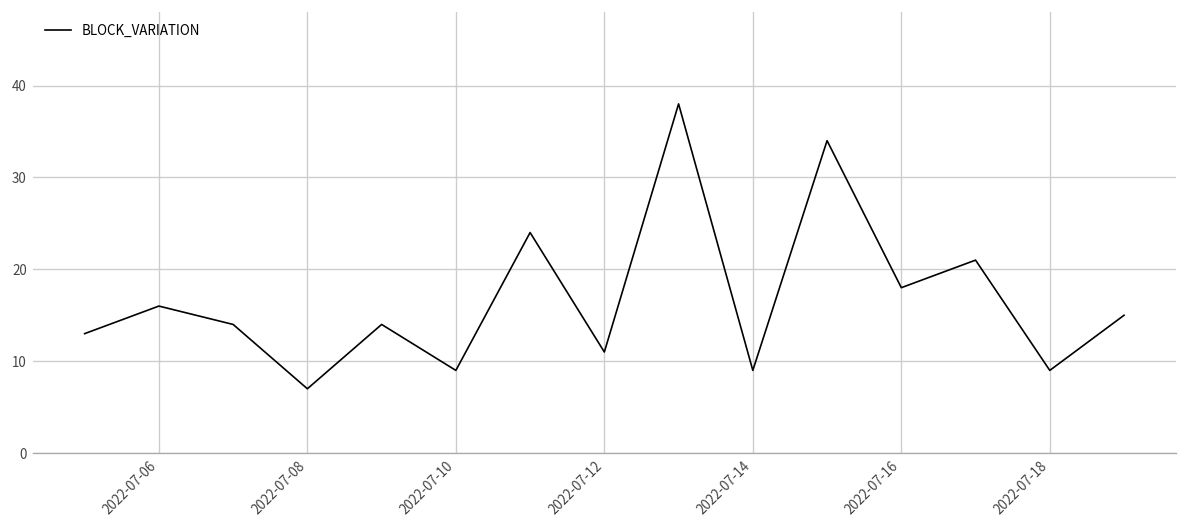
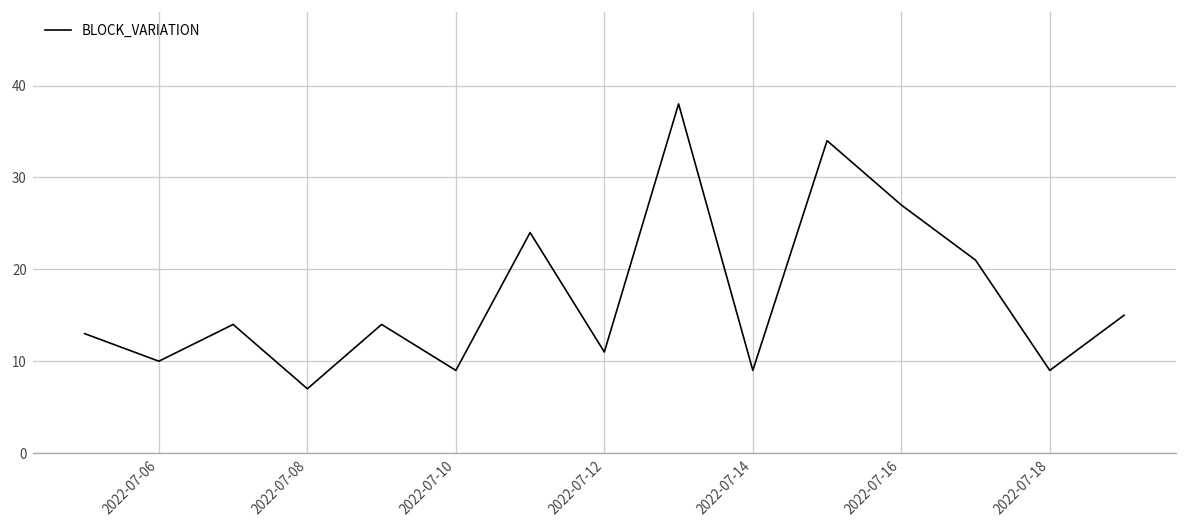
2022-07-06: 16 -> 10
2022-07-16: 18 -> 27
